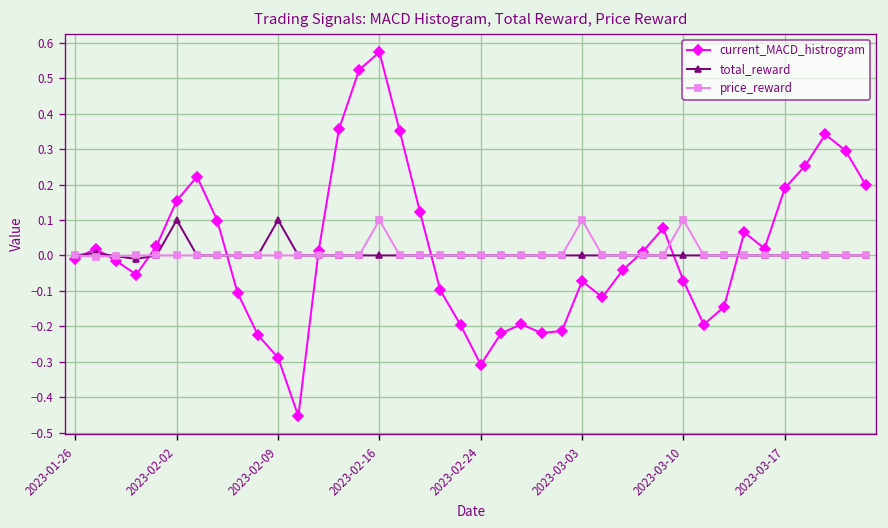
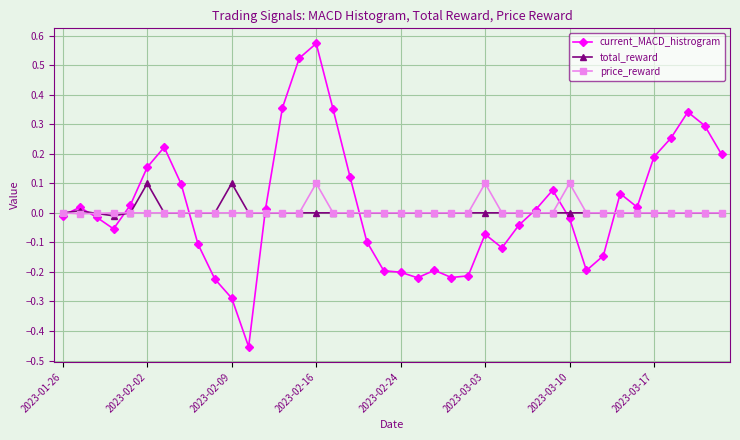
current_MACD_histrogram, 2023-02-24: -0.31 -> -0.20
current_MACD_histrogram, 2023-03-10: -0.07 -> -0.02
